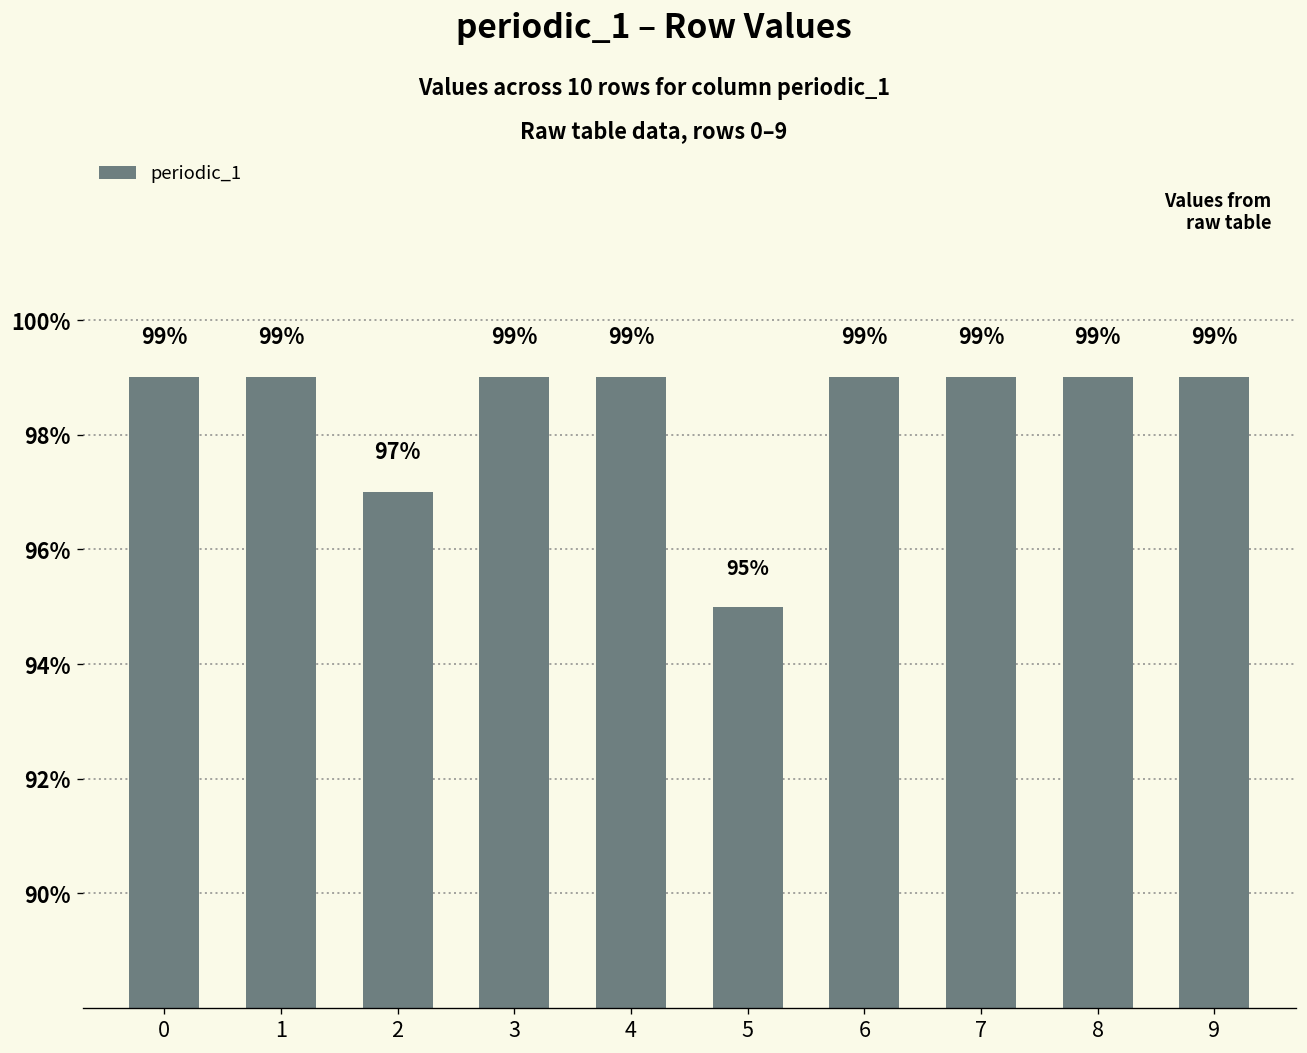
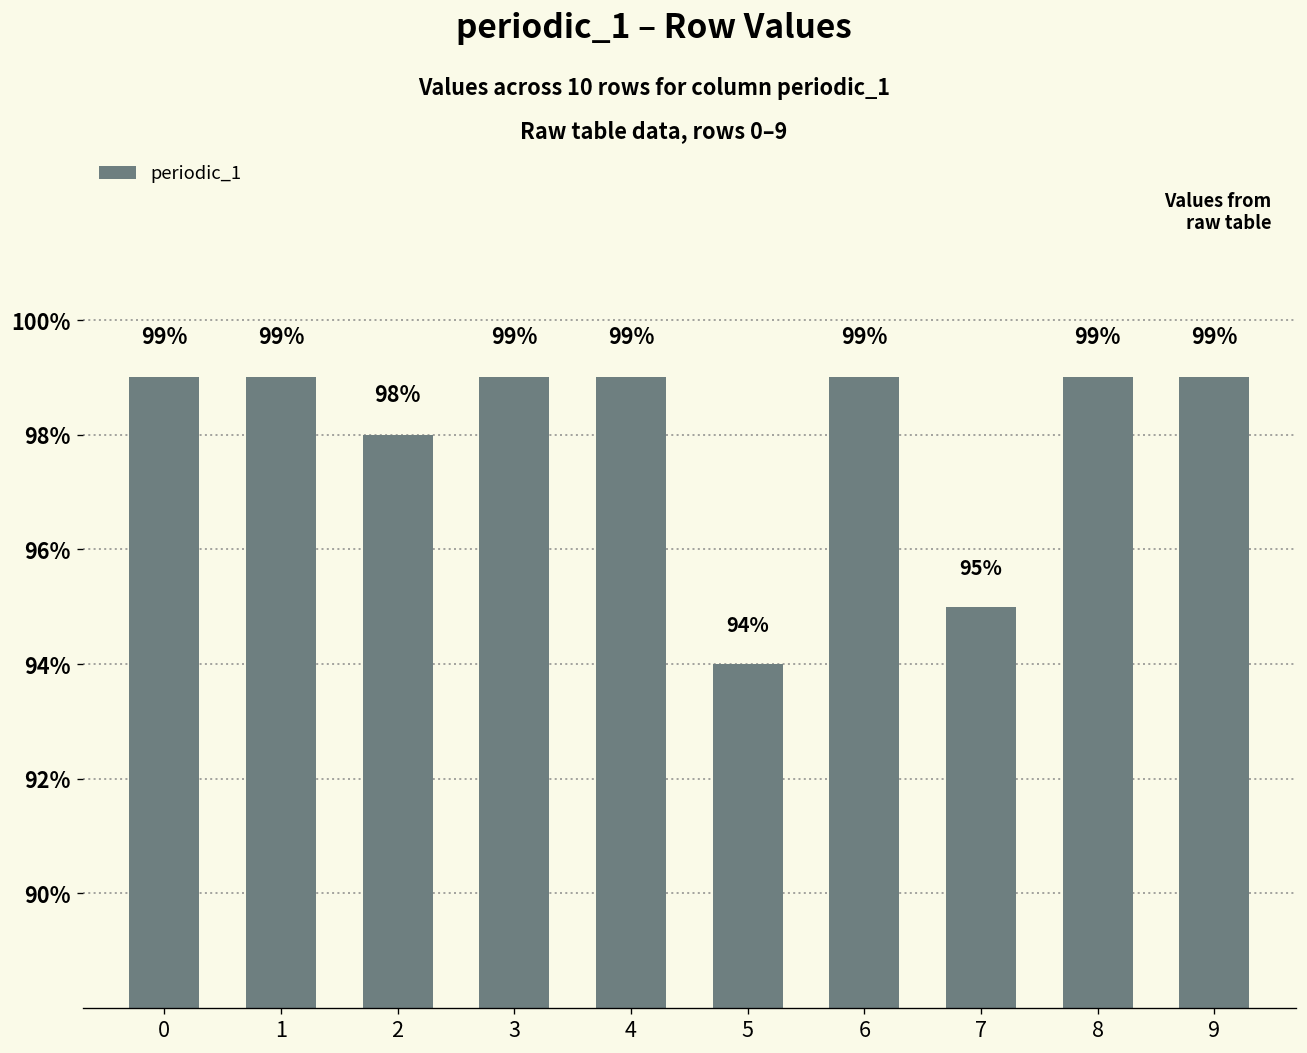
2: 97% -> 98%
5: 95% -> 94%
7: 99% -> 95%
